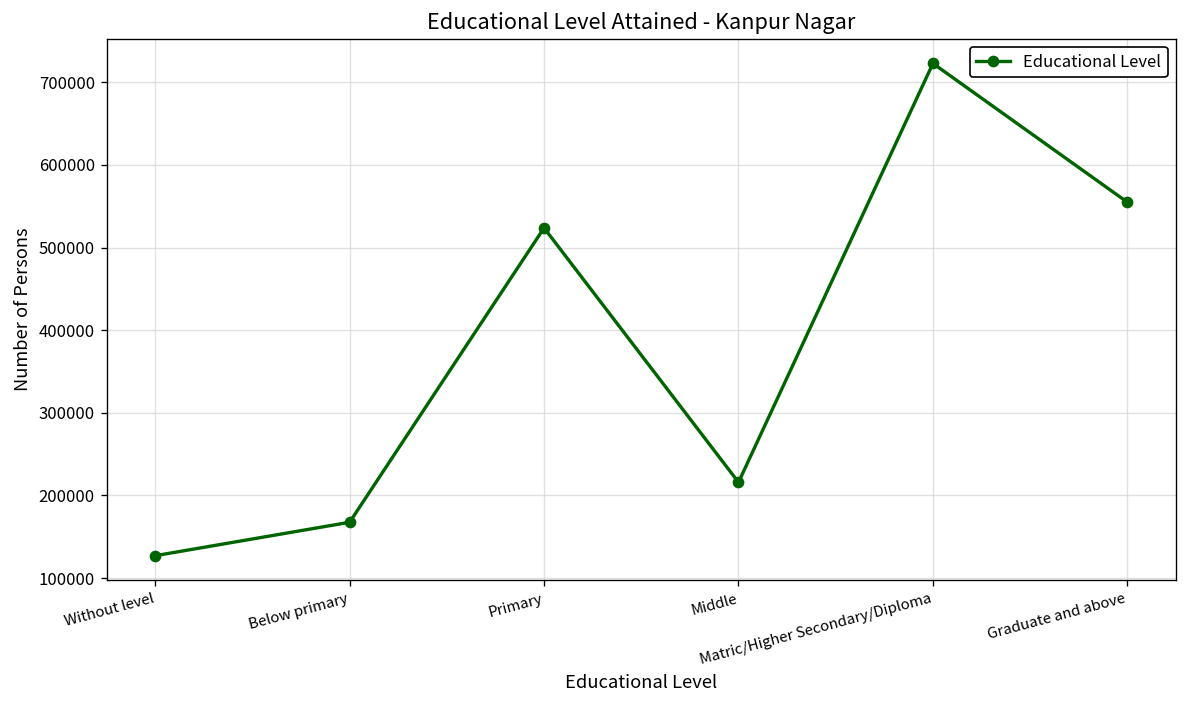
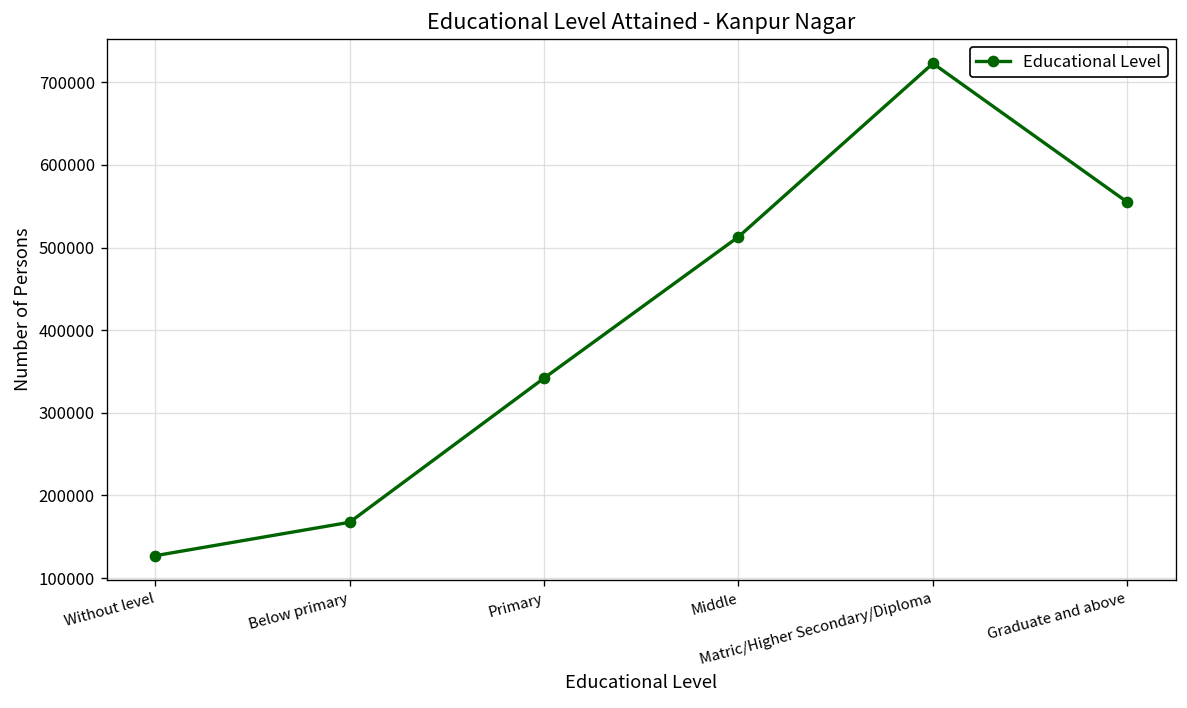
Primary: 520000 -> 340000
Middle: 220000 -> 510000
